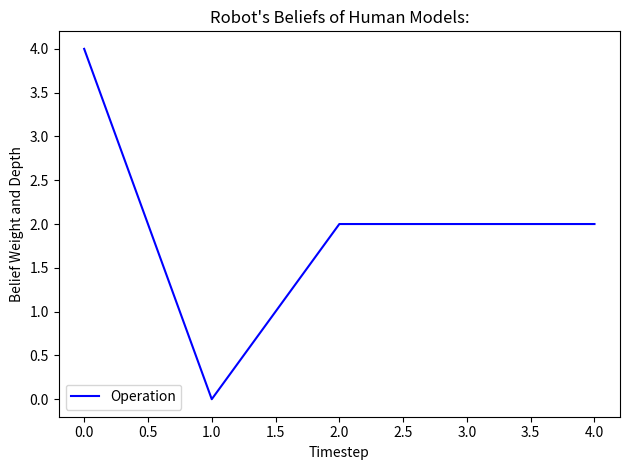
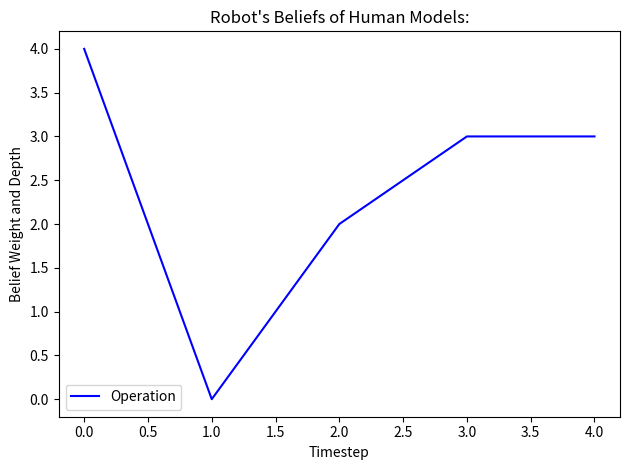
3.0: 2 -> 3
4.0: 2 -> 3
